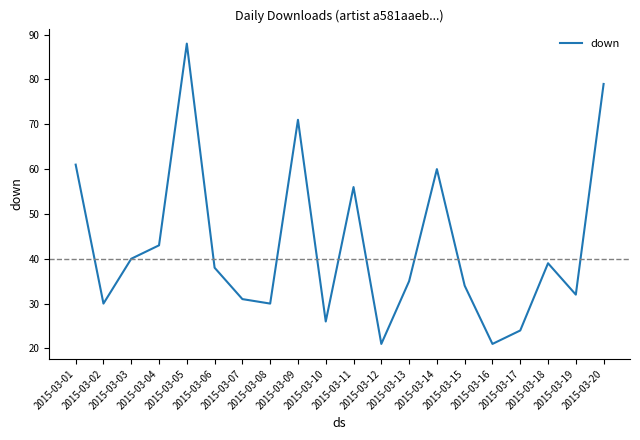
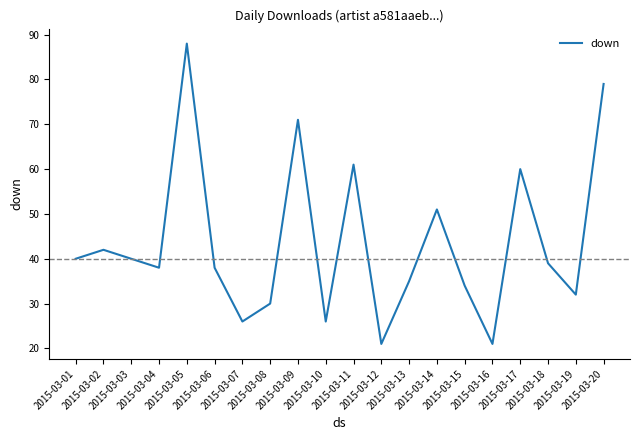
2015-03-01: 61 -> 40
2015-03-02: 30 -> 42
2015-03-04: 43 -> 38
2015-03-07: 31 -> 26
2015-03-11: 56 -> 61
2015-03-14: 60 -> 51
2015-03-17: 24 -> 60
